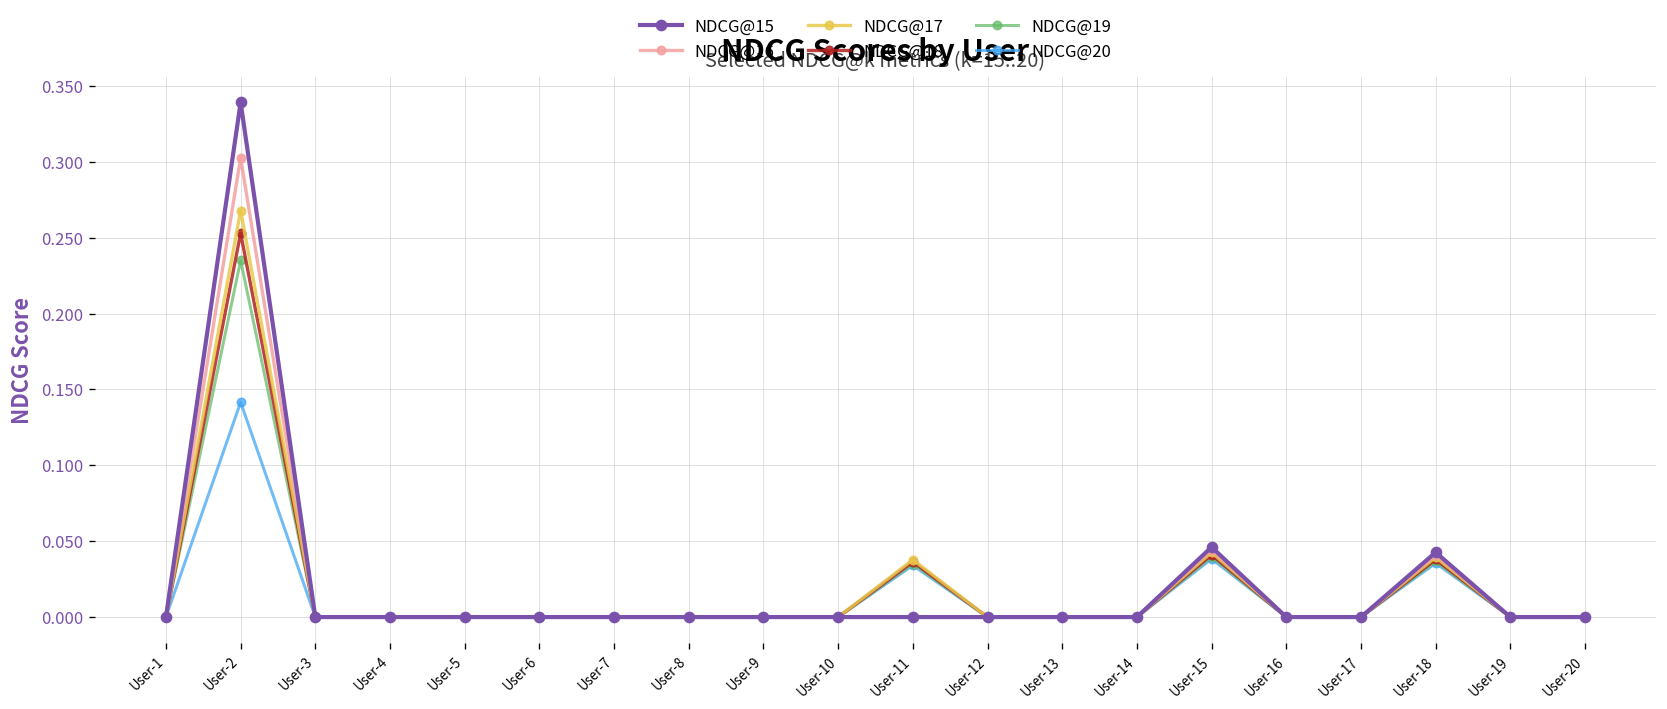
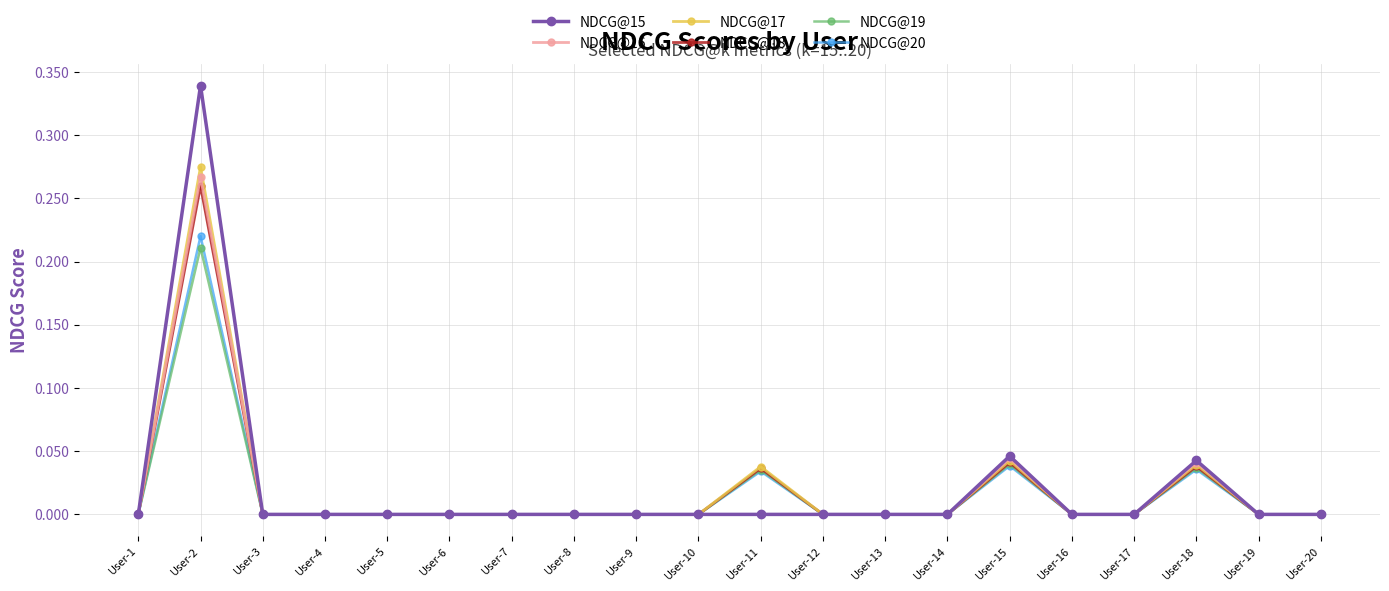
NDCG@16, User-2: 0.303 -> 0.267
NDCG@17, User-2: 0.268 -> 0.275
NDCG@18, User-2: 0.253 -> 0.260
NDCG@19, User-2: 0.235 -> 0.211
NDCG@20, User-2: 0.142 -> 0.220
